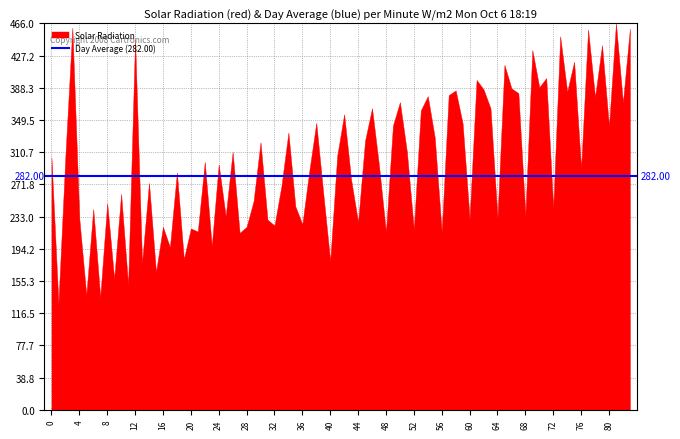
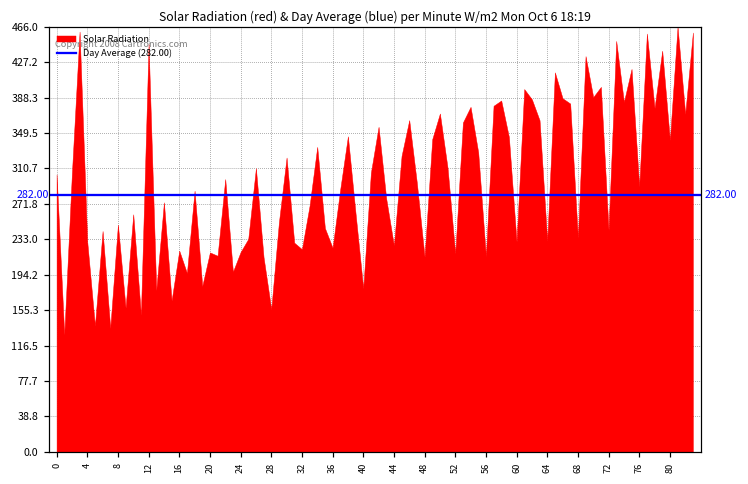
24: 300 -> 220
28: 220 -> 160
